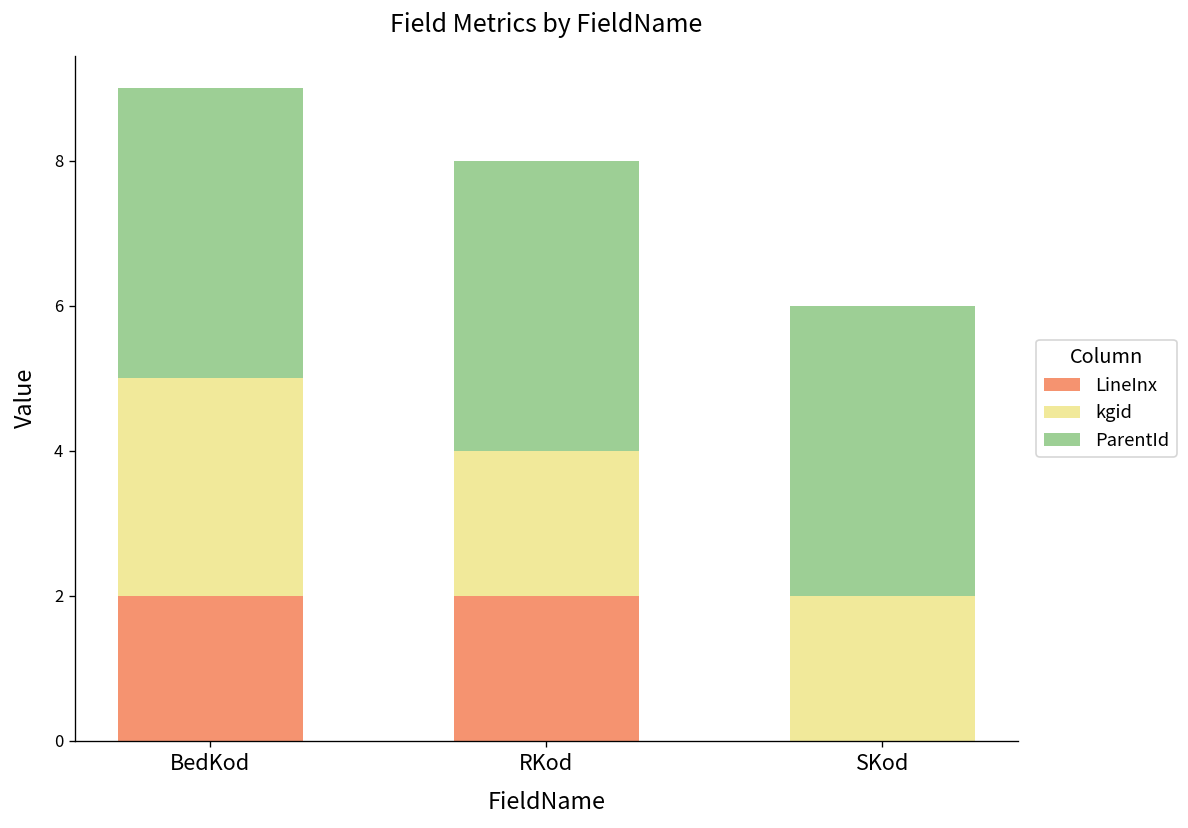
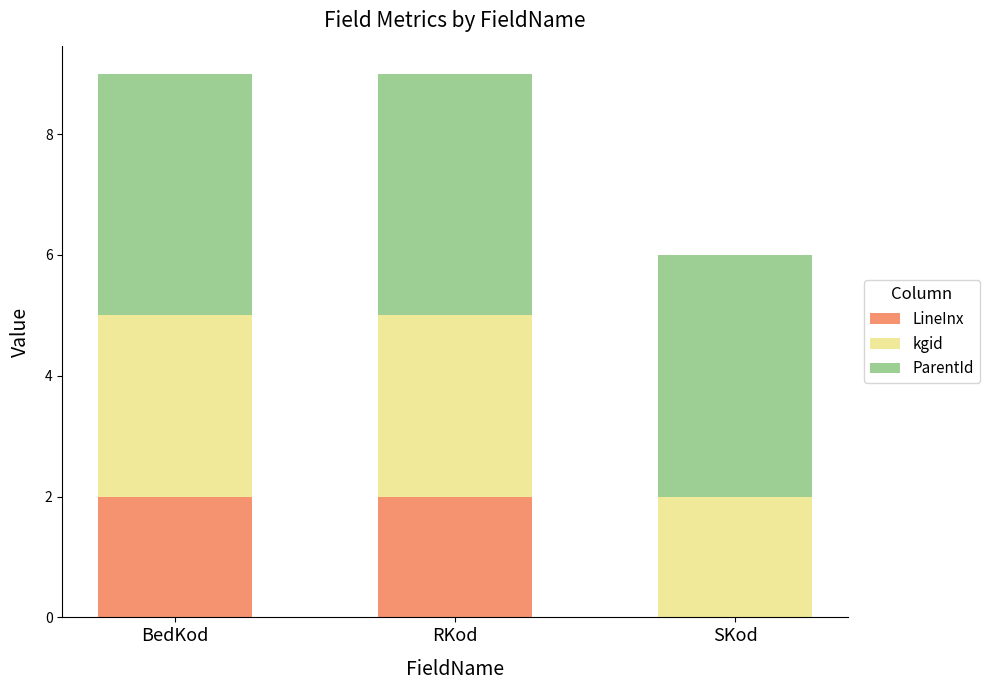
kgid, RKod: 2 -> 3
